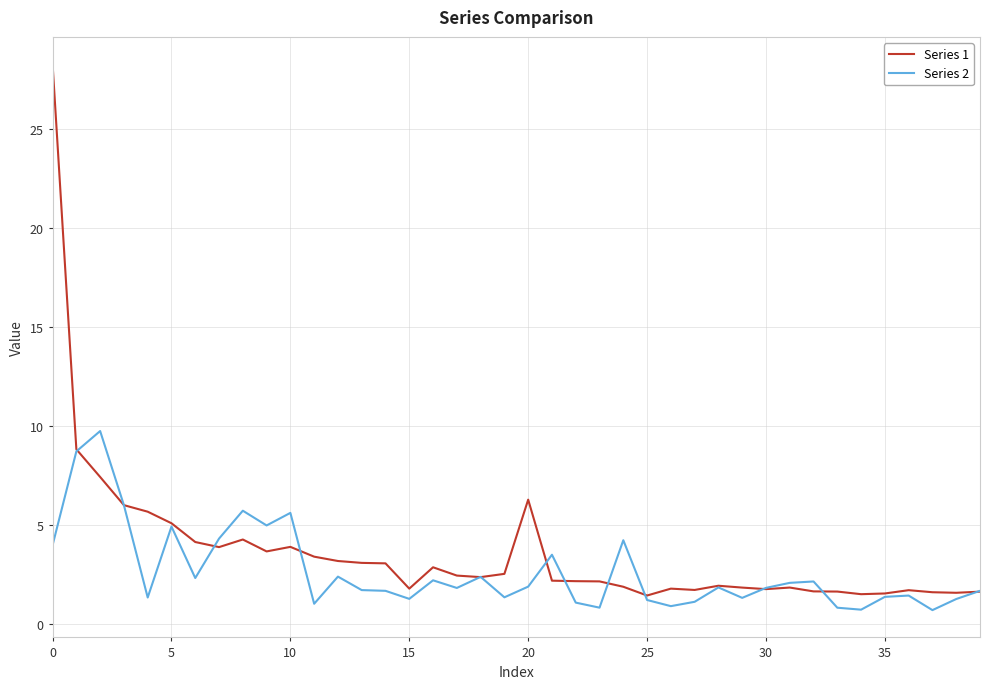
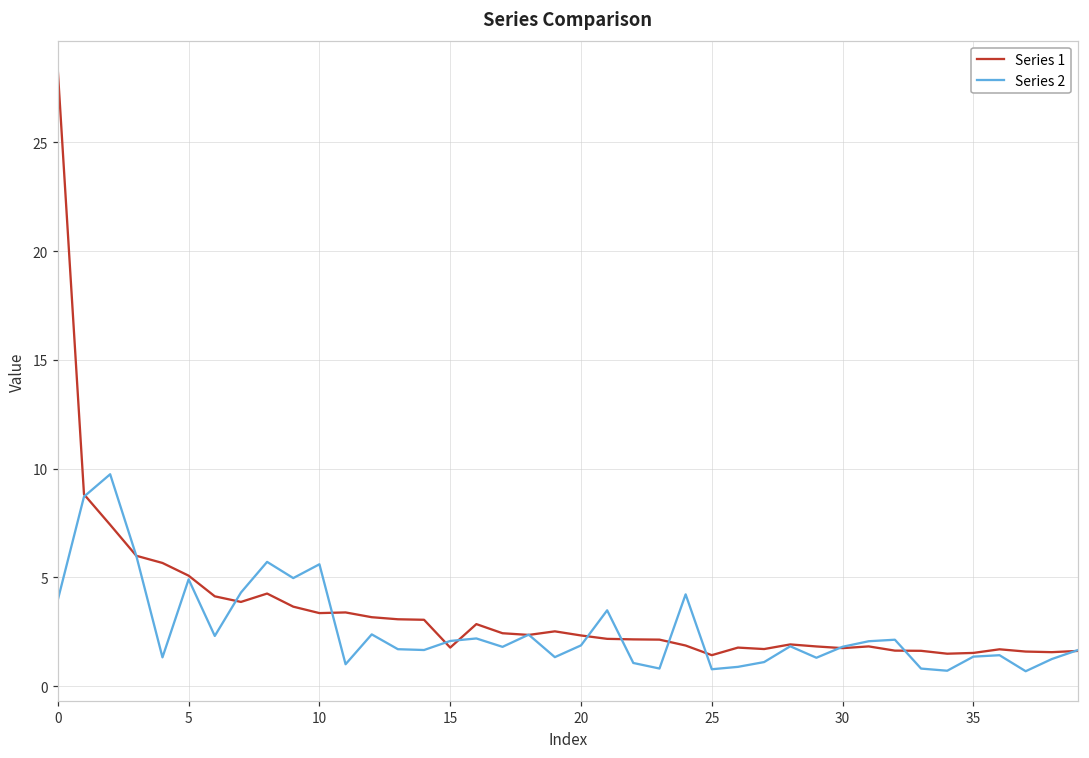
Series 1, 10: 3.9 -> 3.4
Series 2, 15: 1.3 -> 2.1
Series 1, 20: 6.3 -> 2.3
Series 2, 25: 1.2 -> 0.8
